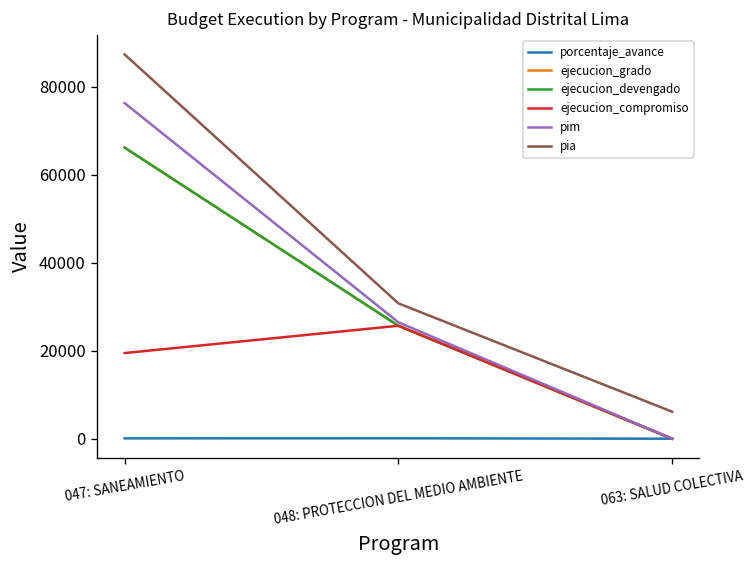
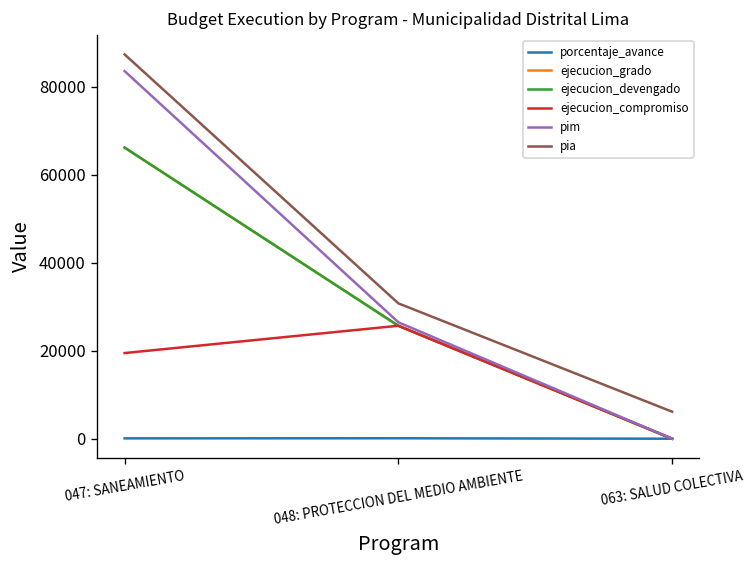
pim, 047: SANEAMIENTO: 76000 -> 84000
